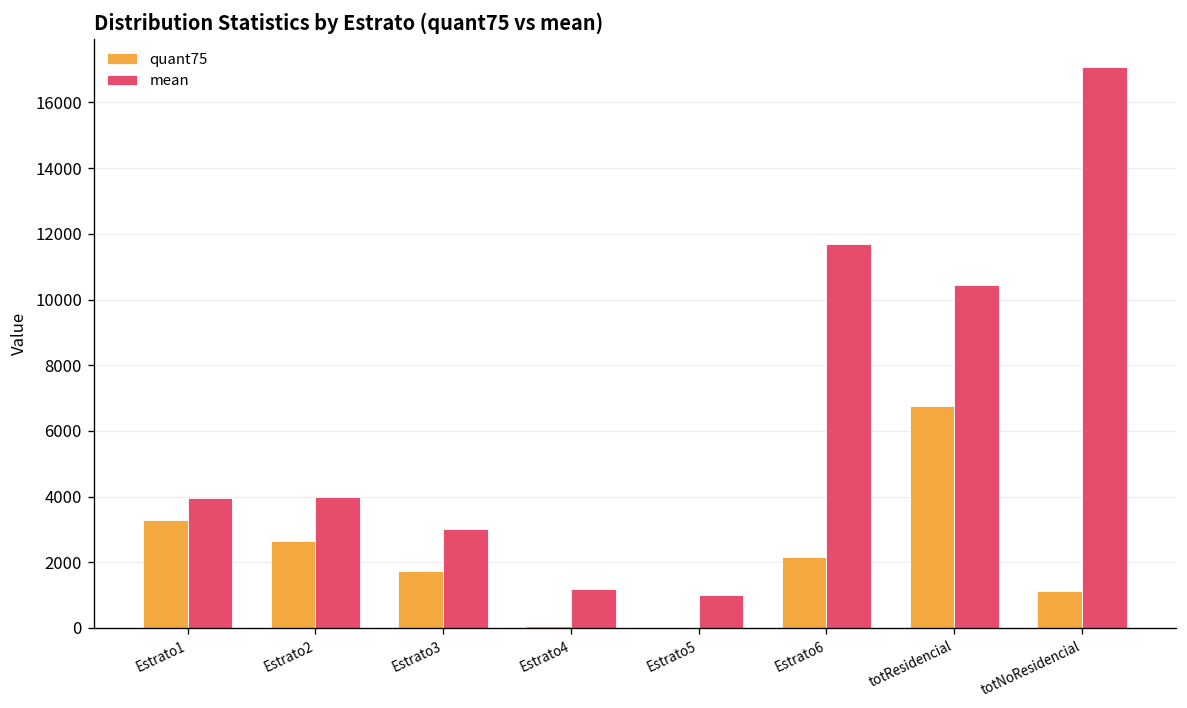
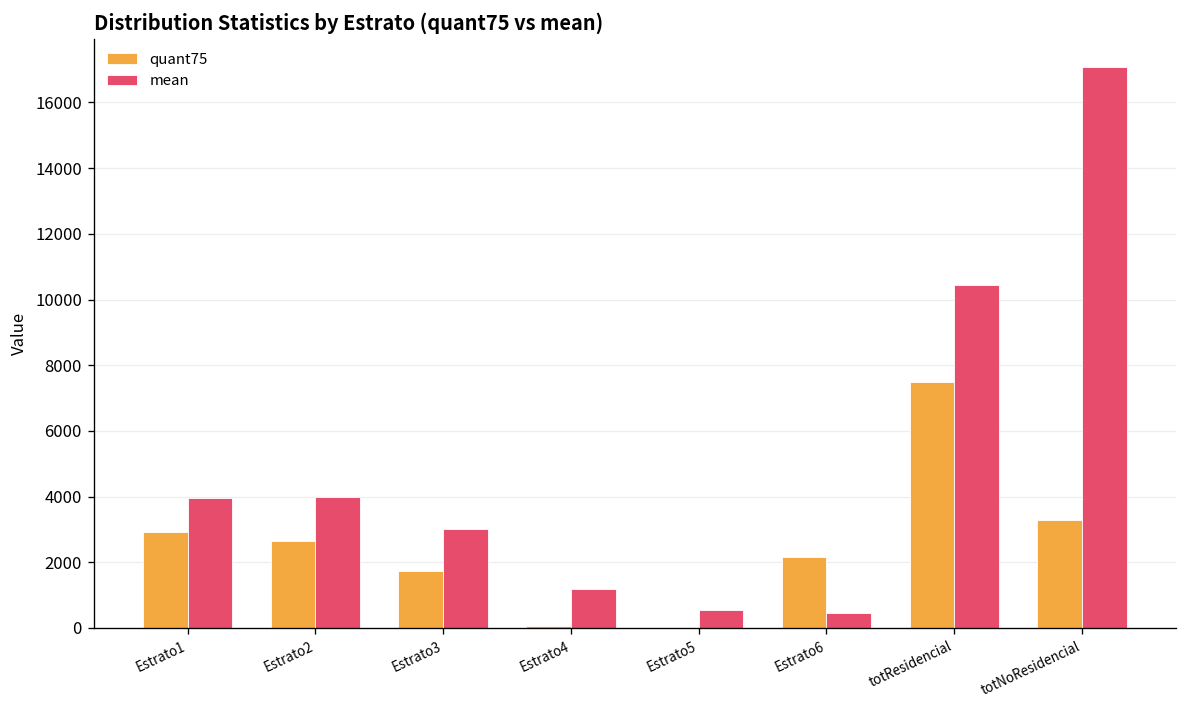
quant75, Estrato1: 3300 -> 2900
mean, Estrato5: 1000 -> 500
mean, Estrato6: 11700 -> 500
quant75, totResidencial: 6800 -> 7500
quant75, totNoResidencial: 1100 -> 3300
